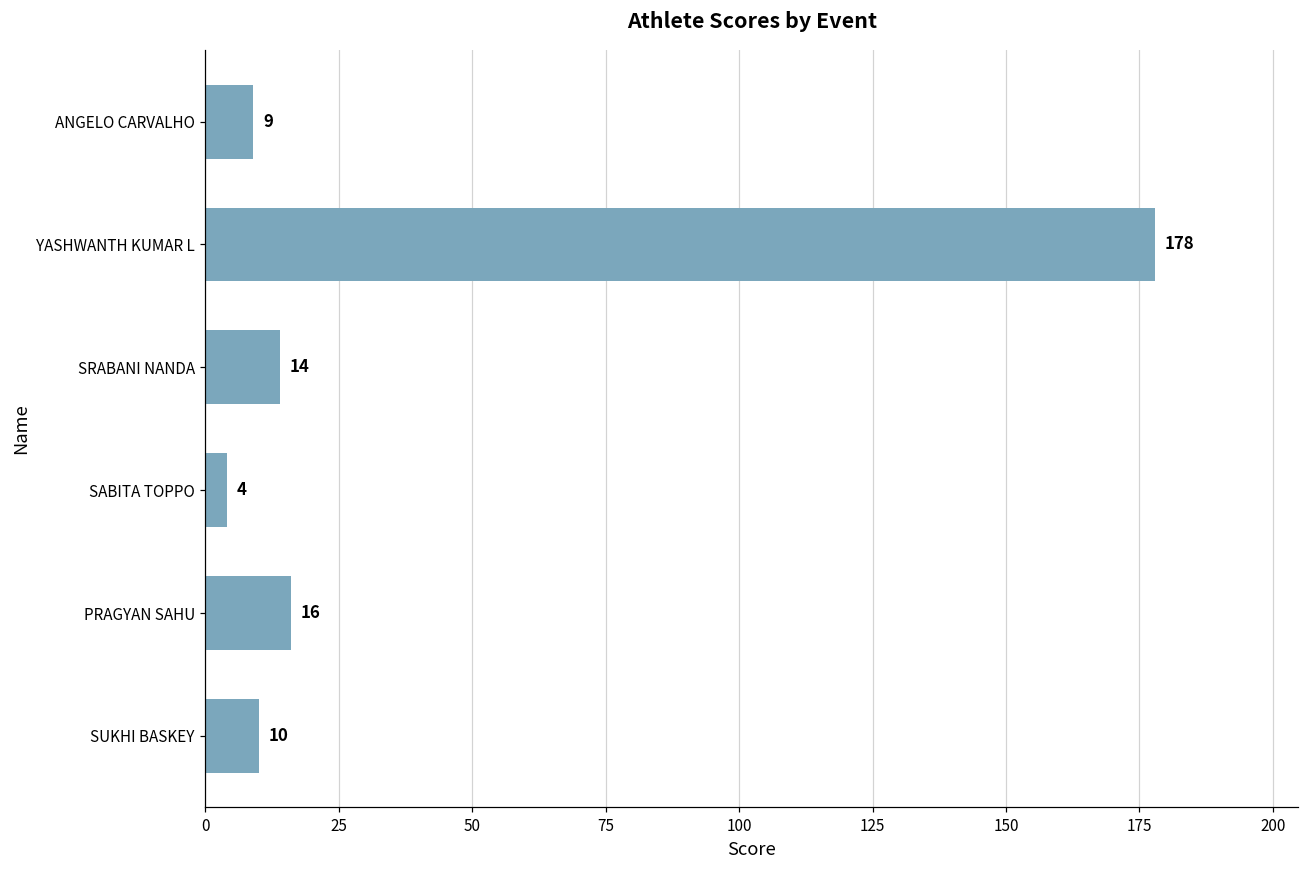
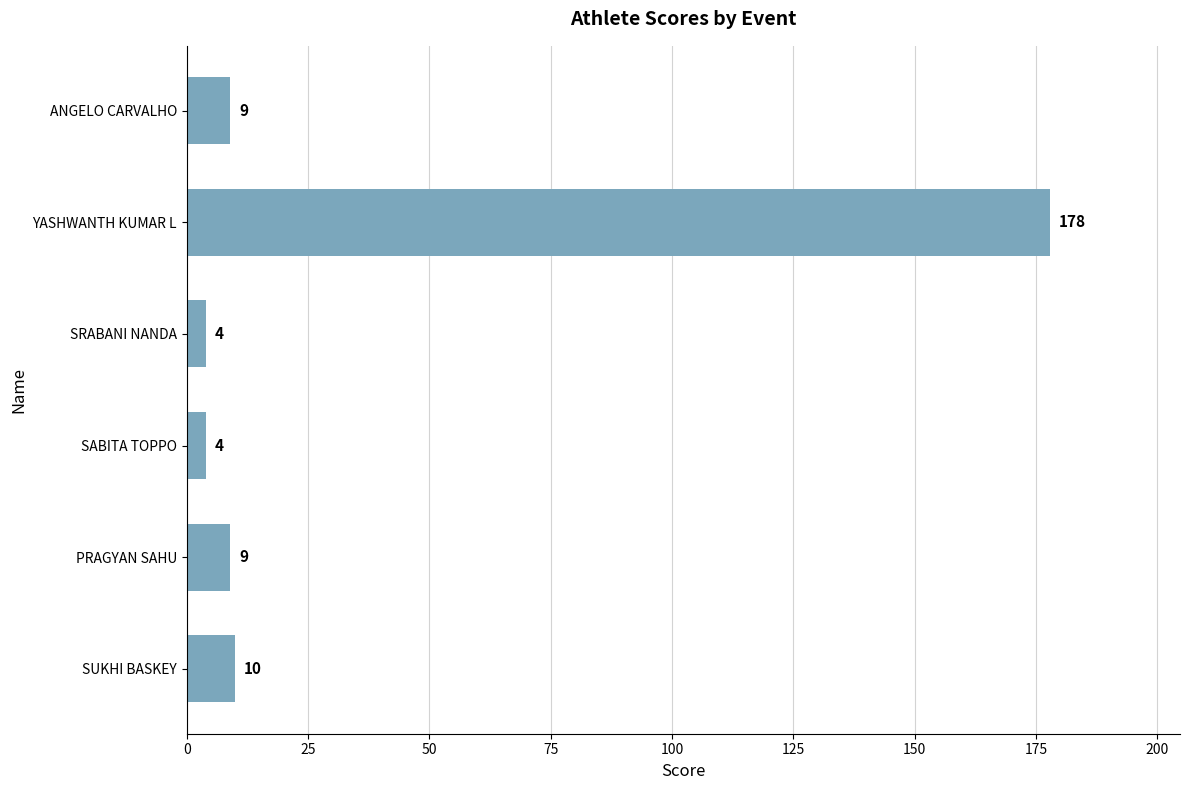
SRABANI NANDA: 14 -> 4
PRAGYAN SAHU: 16 -> 9
